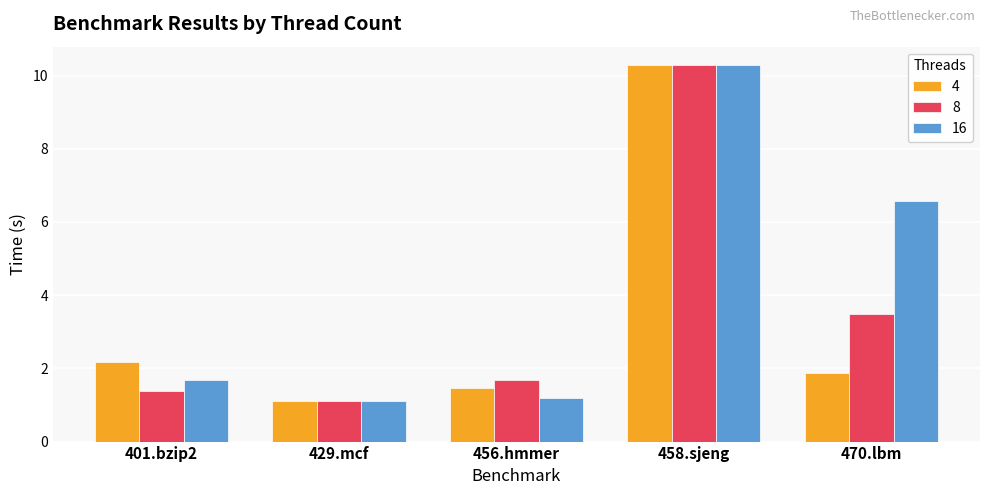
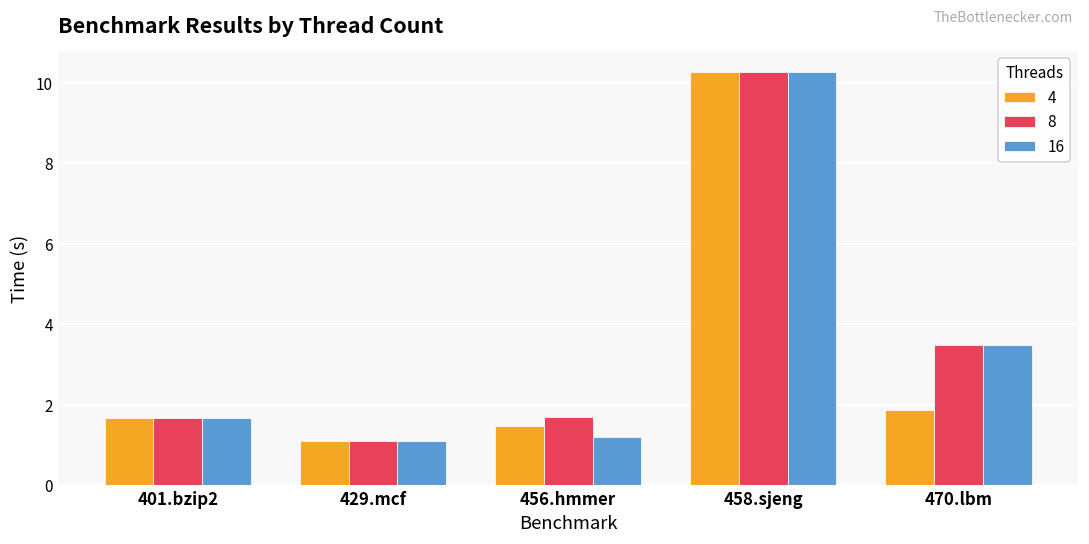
4, 401.bzip2: 2.2 -> 1.7
8, 401.bzip2: 1.4 -> 1.7
16, 470.lbm: 6.6 -> 3.5
